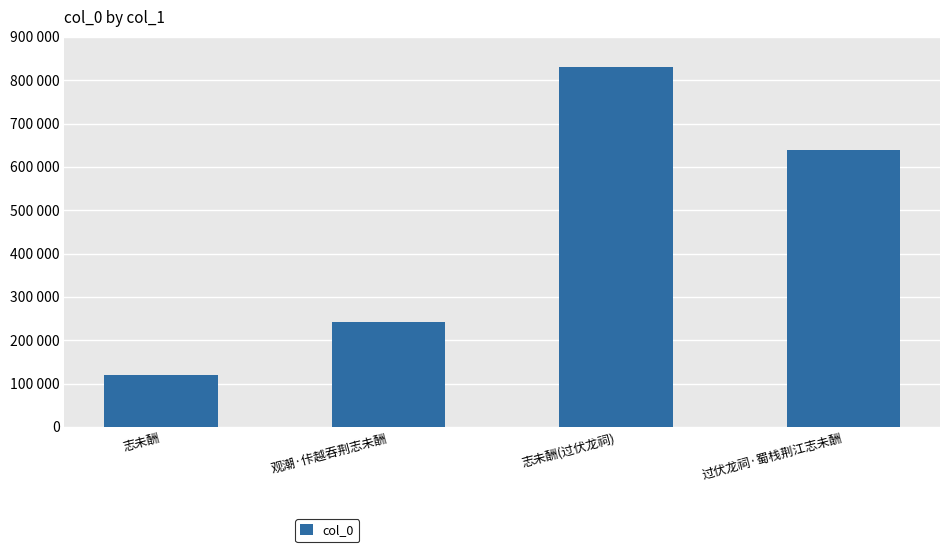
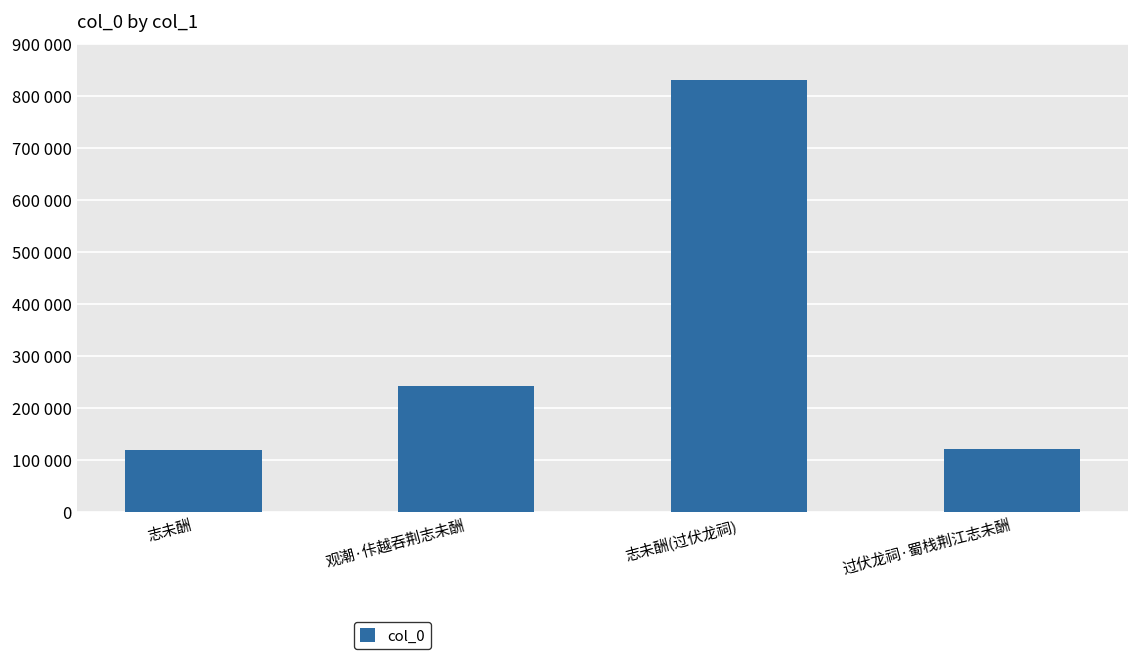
过伏龙祠·蜀栈荆江志未酬: 640000 -> 120000
